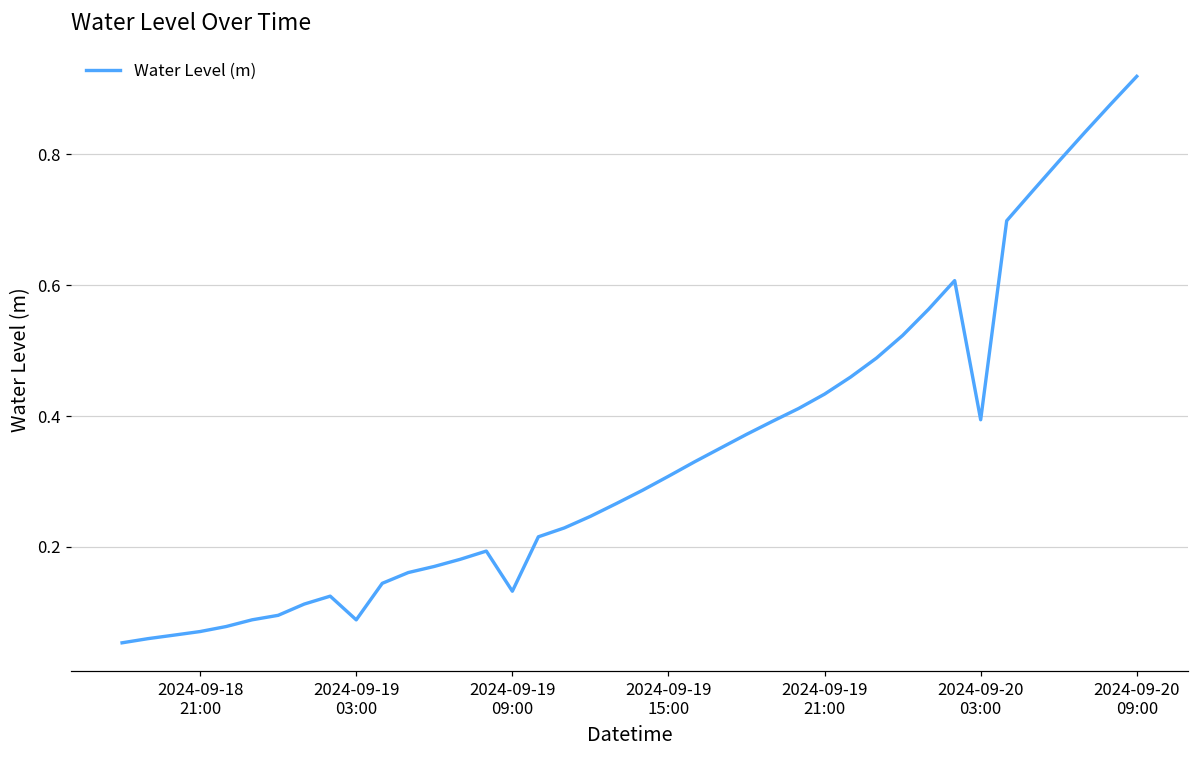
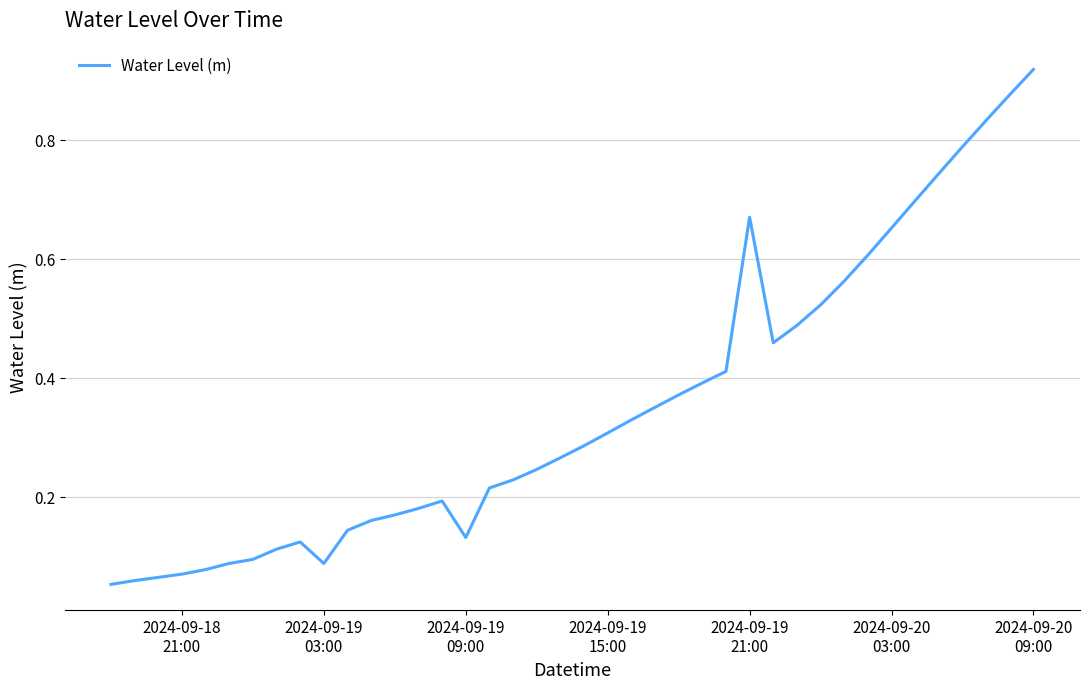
2024-09-19 21:00: 0.43 -> 0.67
2024-09-20 03:00: 0.39 -> 0.65
